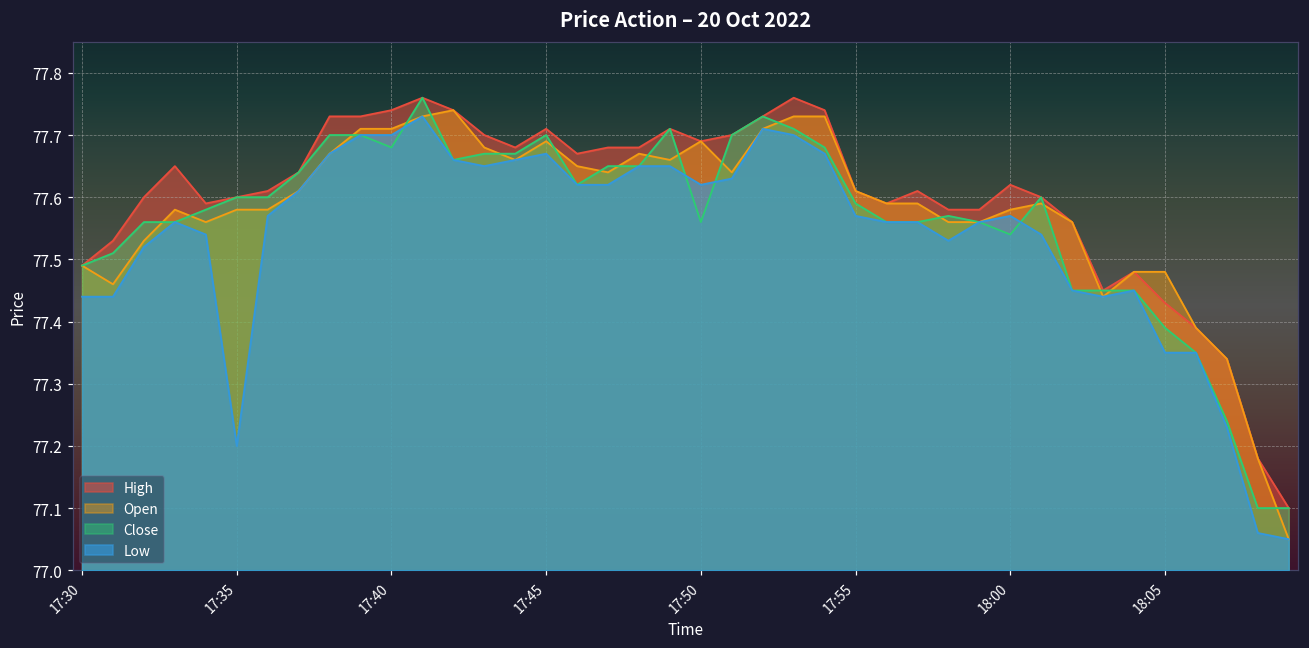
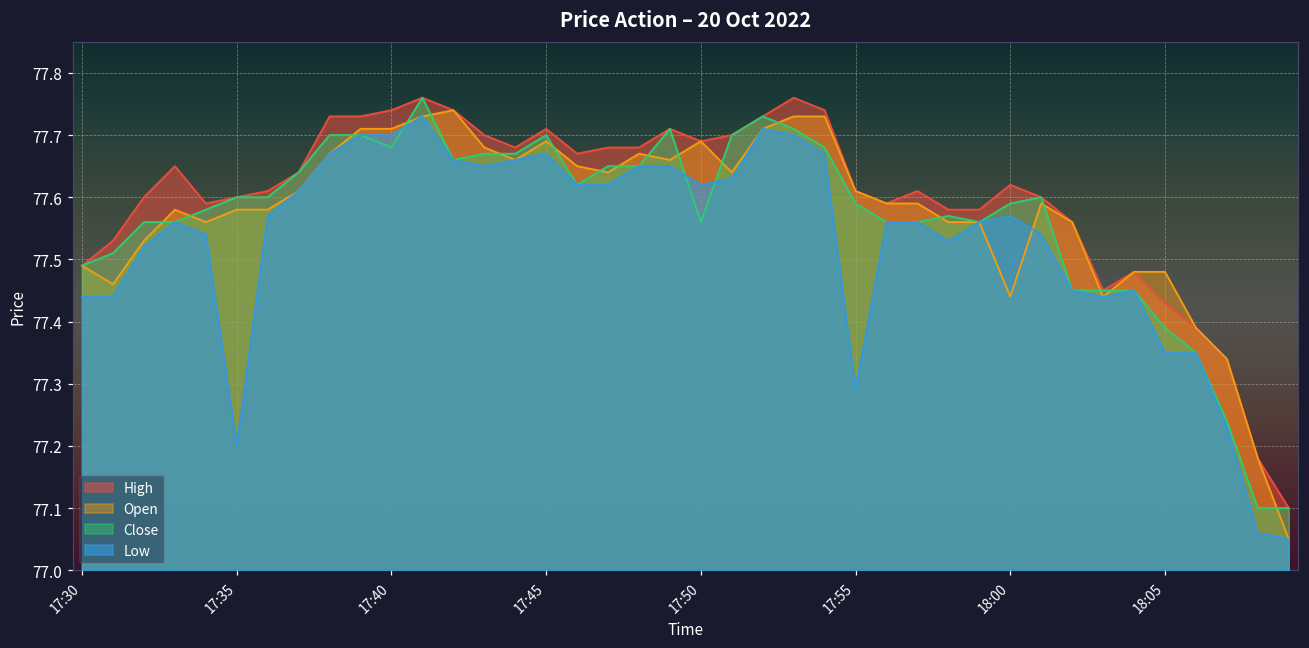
Low, 17:55: 77.57 -> 77.29
Open, 18:00: 77.58 -> 77.44
Close, 18:00: 77.54 -> 77.59
